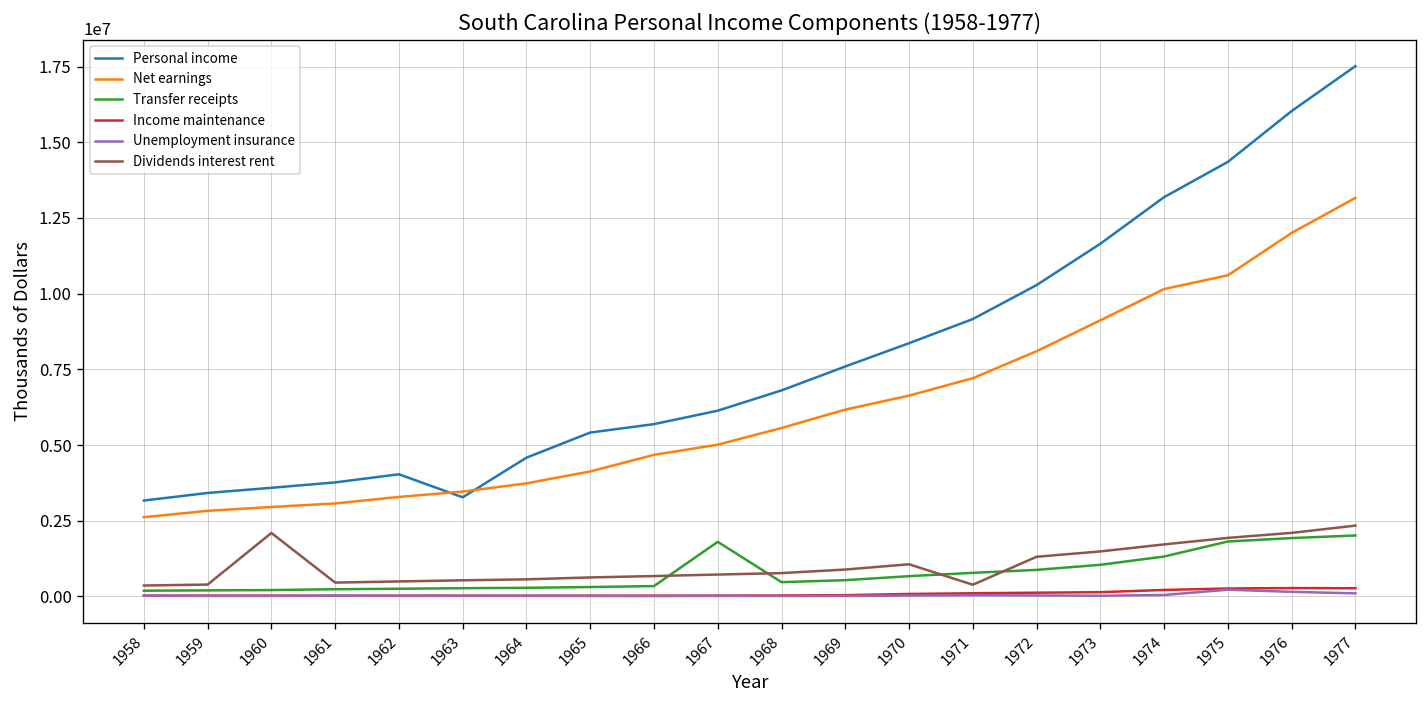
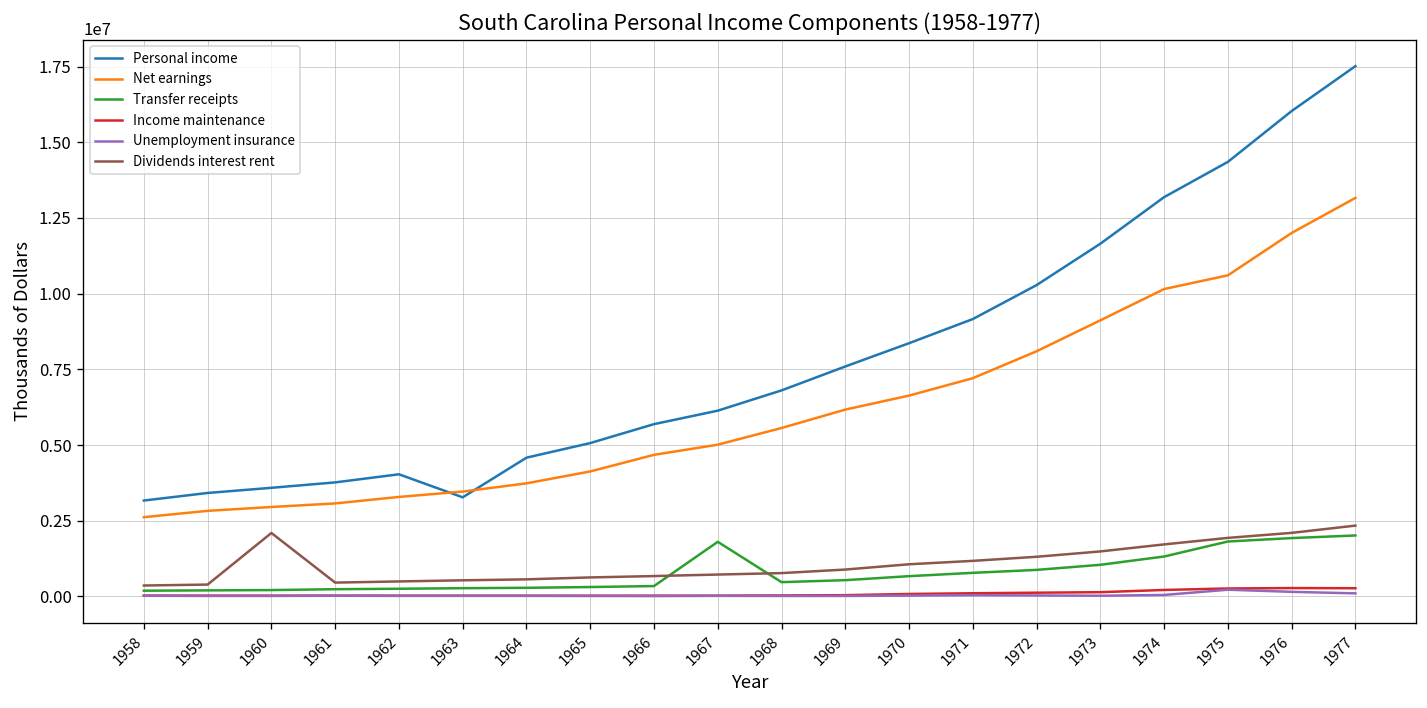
Personal income, 1965: 5400000 -> 5100000
Dividends interest rent, 1971: 400000 -> 1200000
